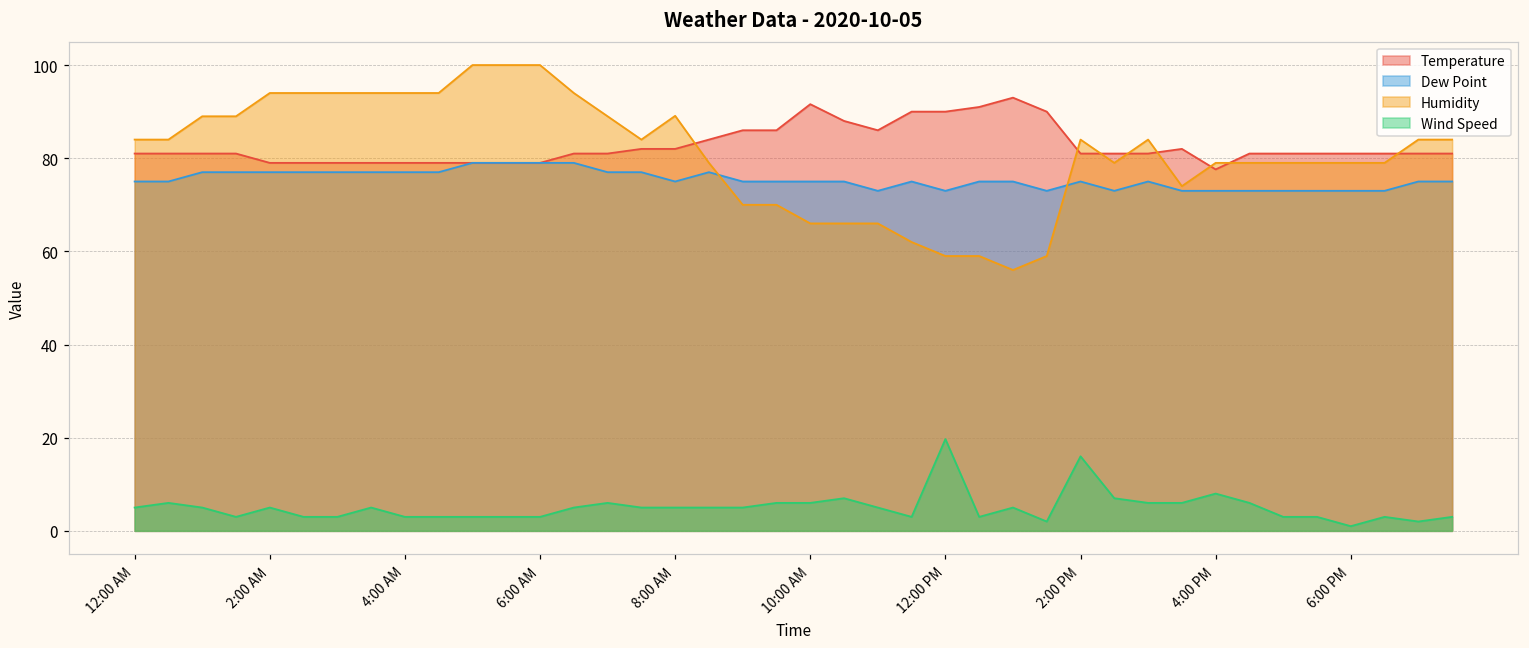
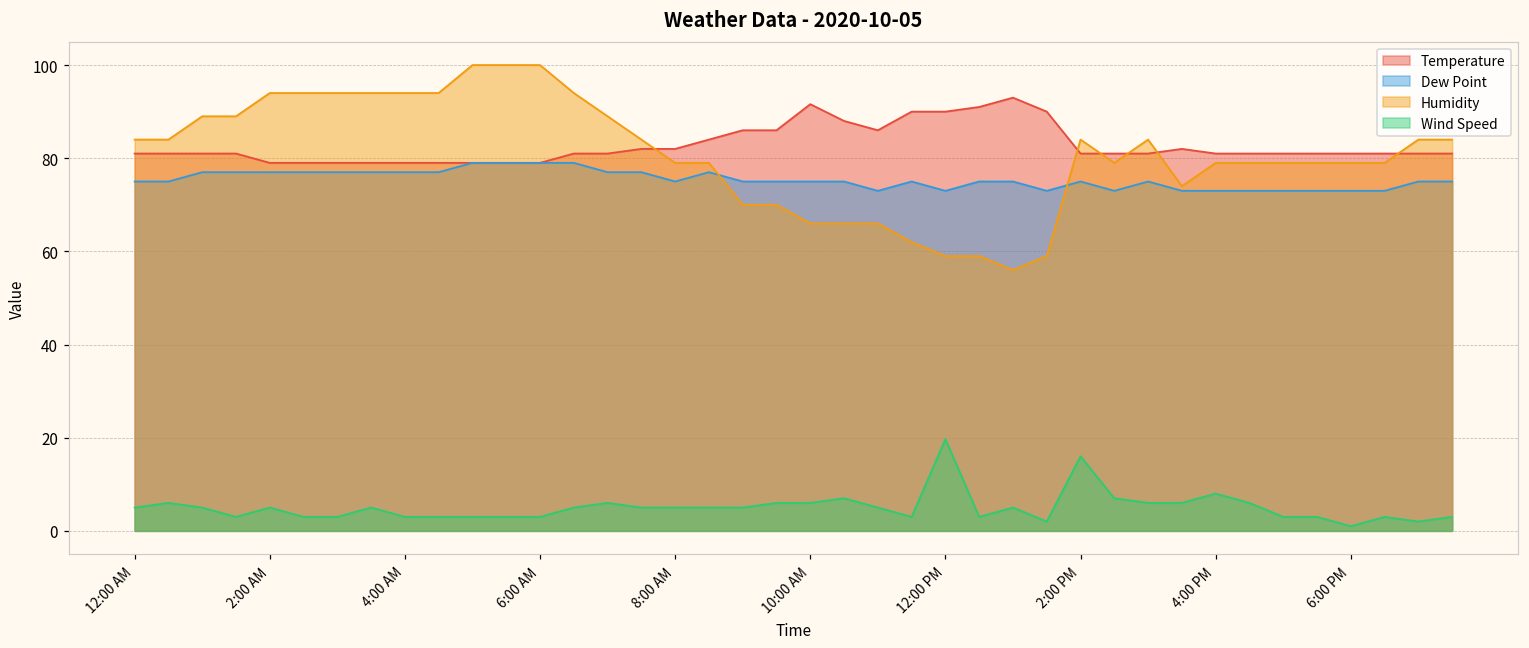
Humidity, 8:00 AM: 89 -> 79
Temperature, 4:00 PM: 78 -> 81
